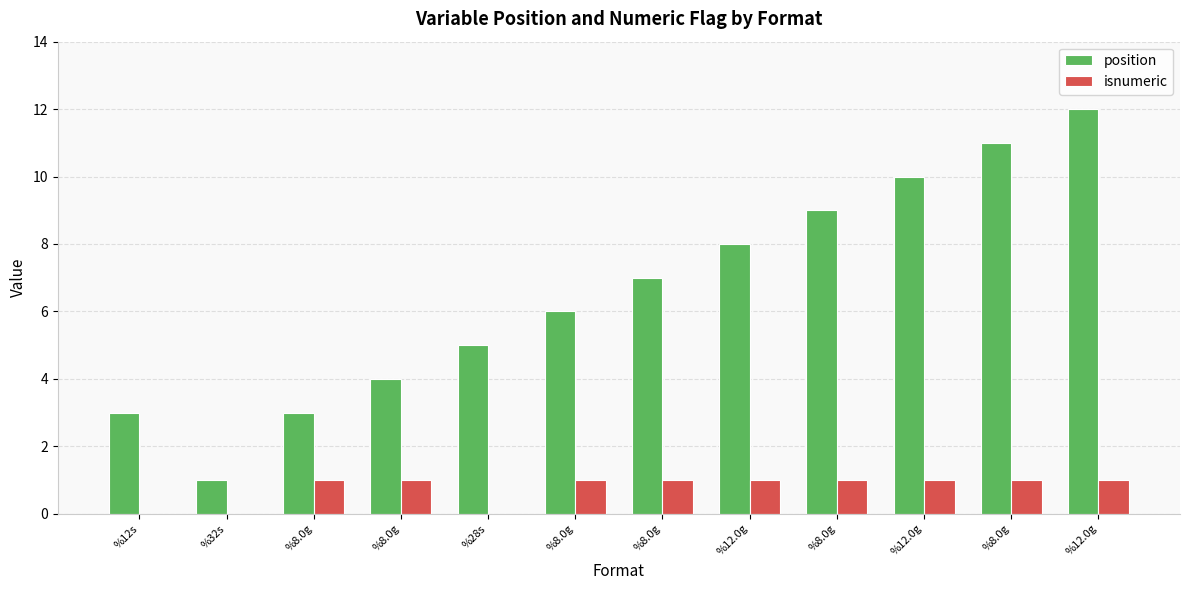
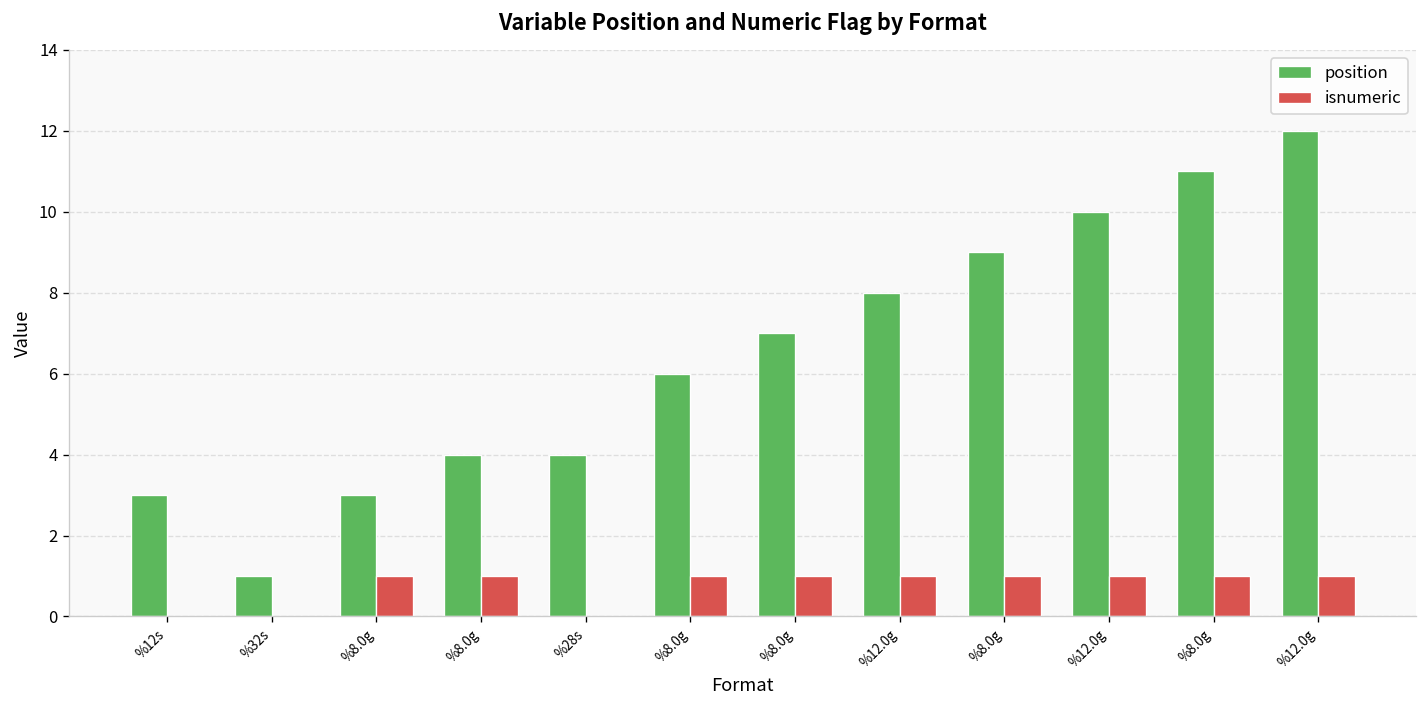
position, %28s: 5 -> 4
